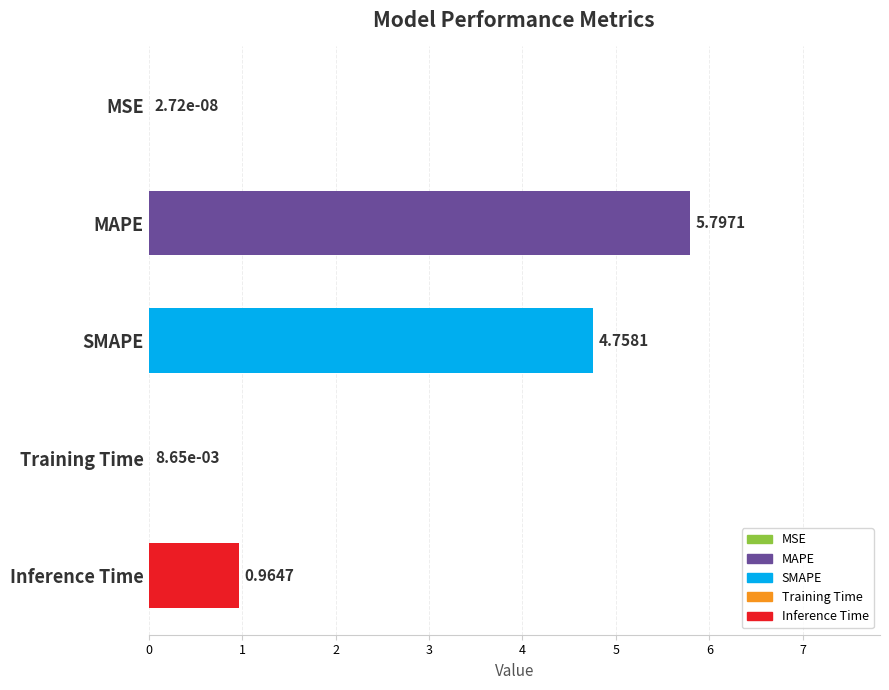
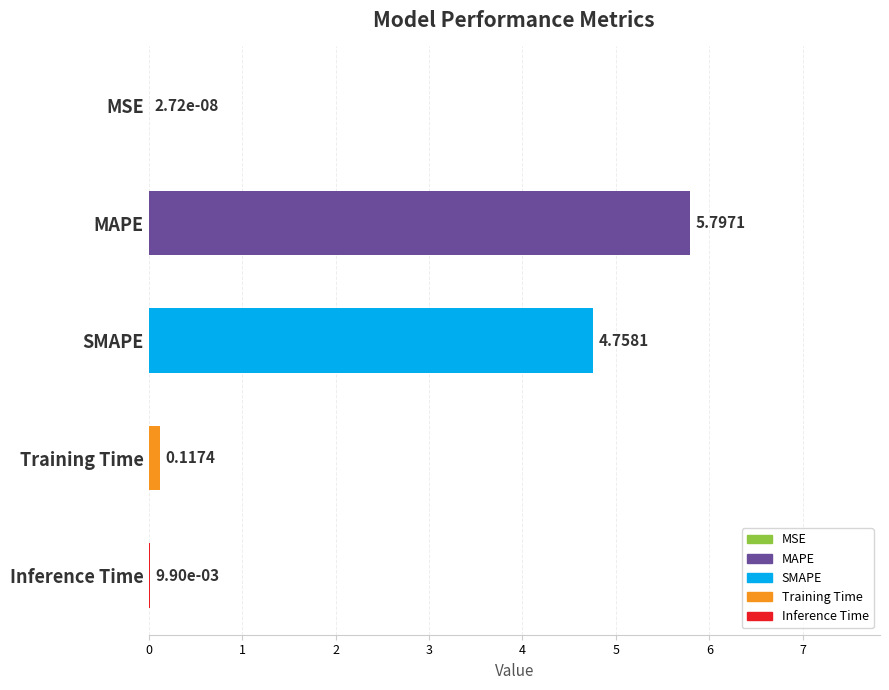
Training Time: 8.65e-03 -> 0.1174
Inference Time: 0.9647 -> 9.90e-03
